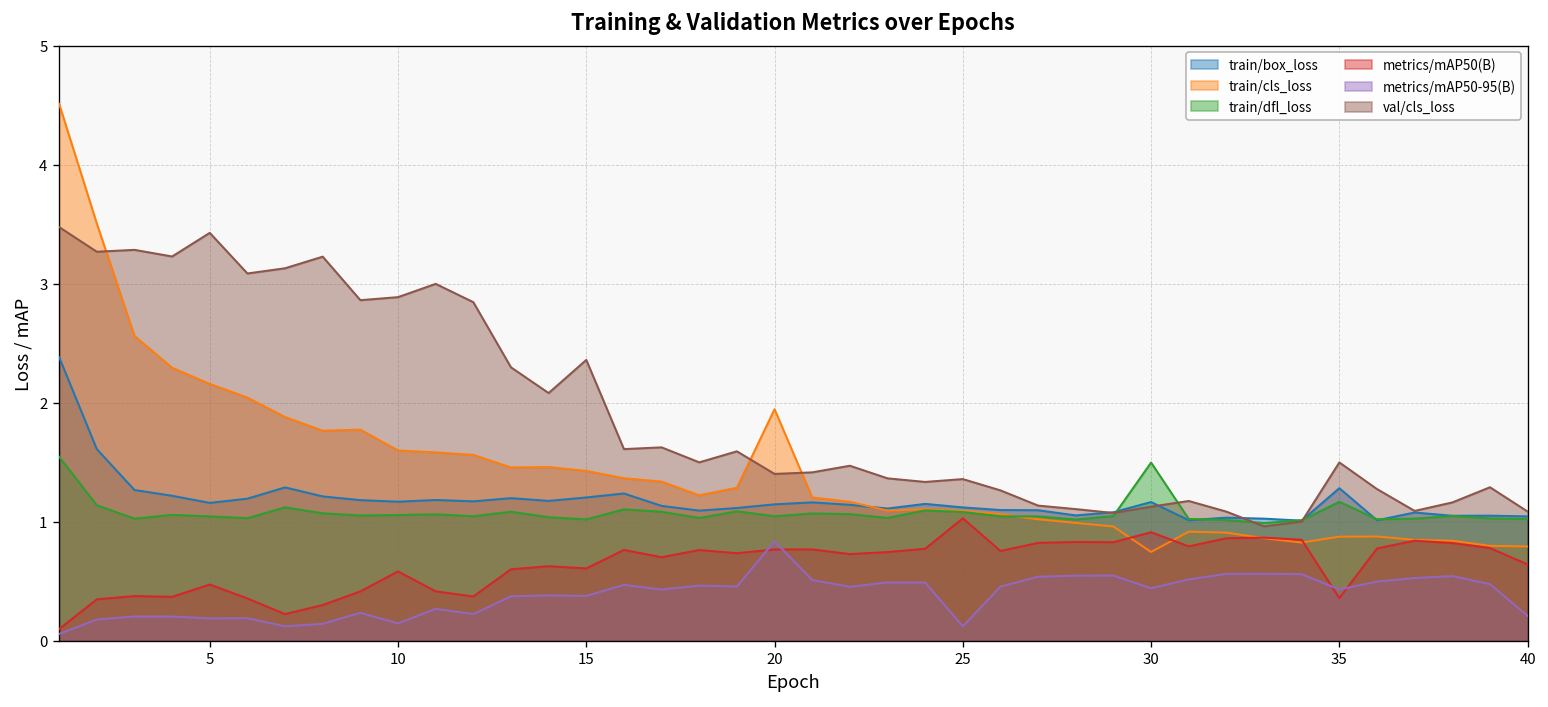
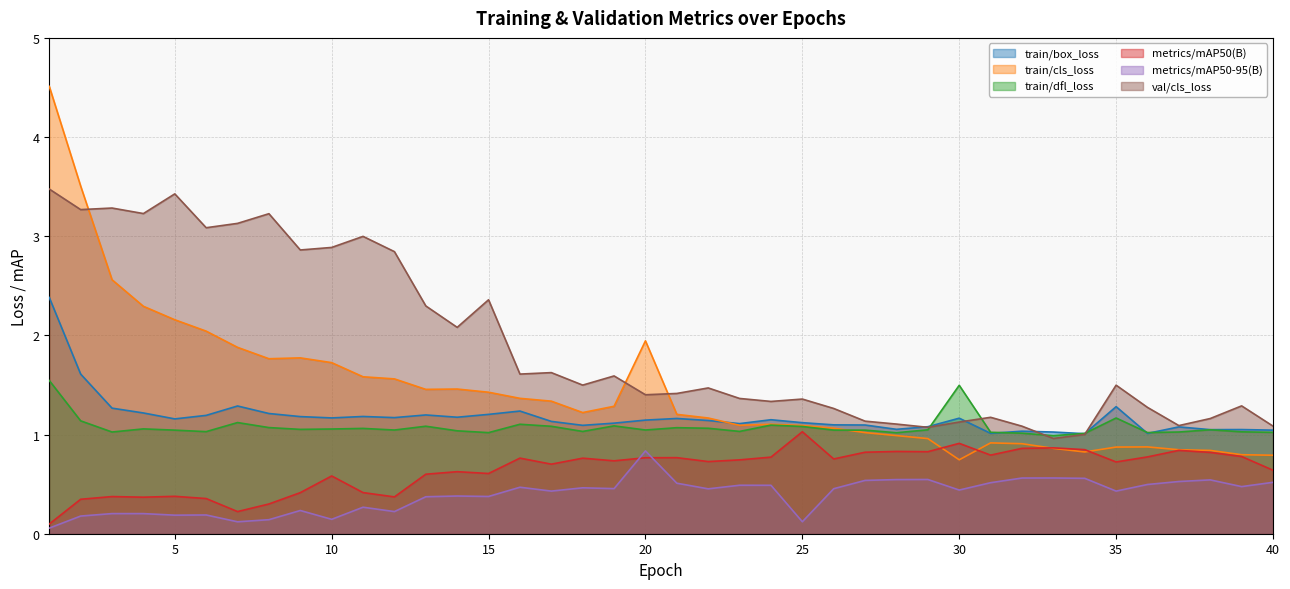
metrics/mAP50(B), 5: 0.5 -> 0.4
train/cls_loss, 10: 1.6 -> 1.7
metrics/mAP50(B), 35: 0.4 -> 0.7
metrics/mAP50-95(B), 40: 0.2 -> 0.5
